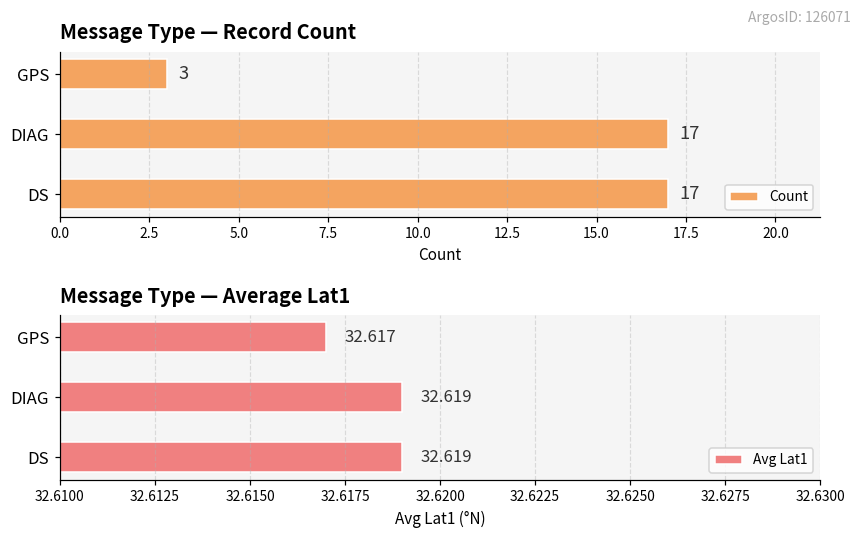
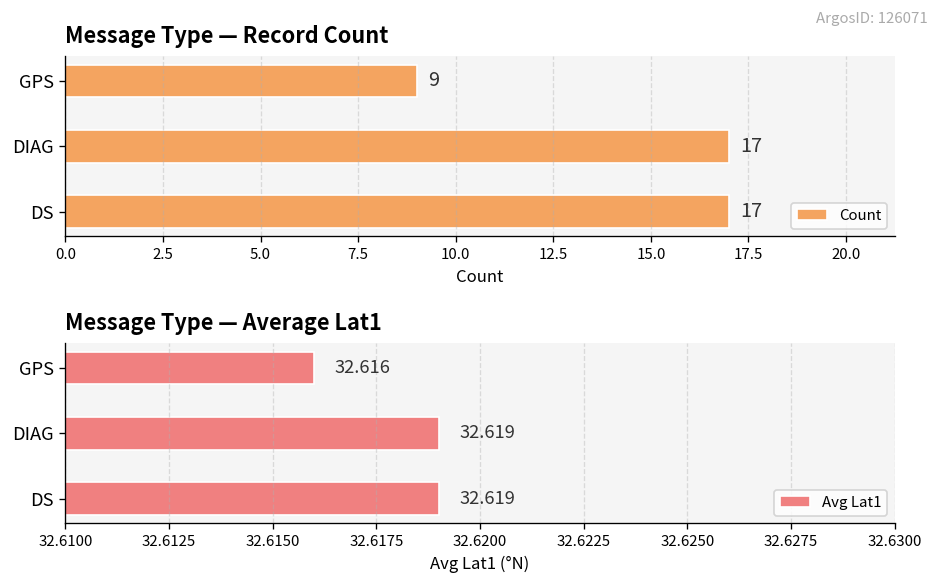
Message Type — Record Count, GPS: 3 -> 9
Message Type — Average Lat1, GPS: 32.617 -> 32.616
